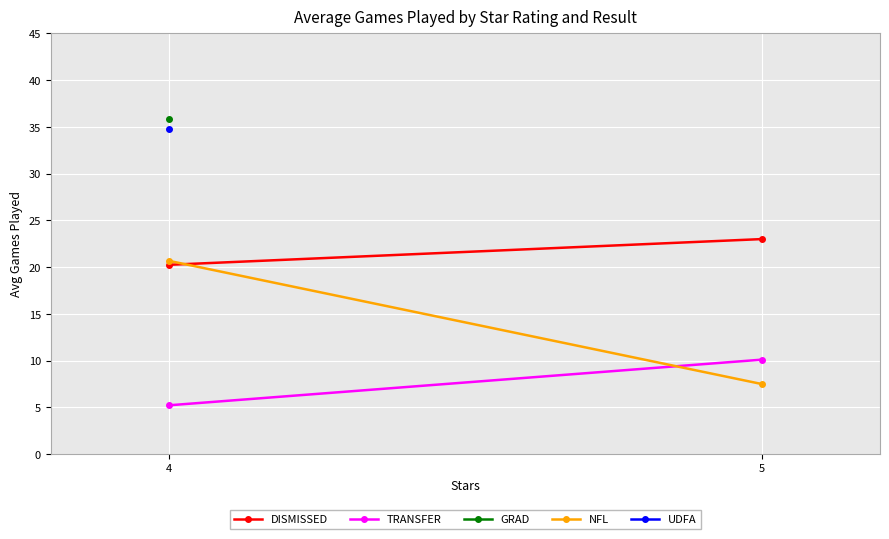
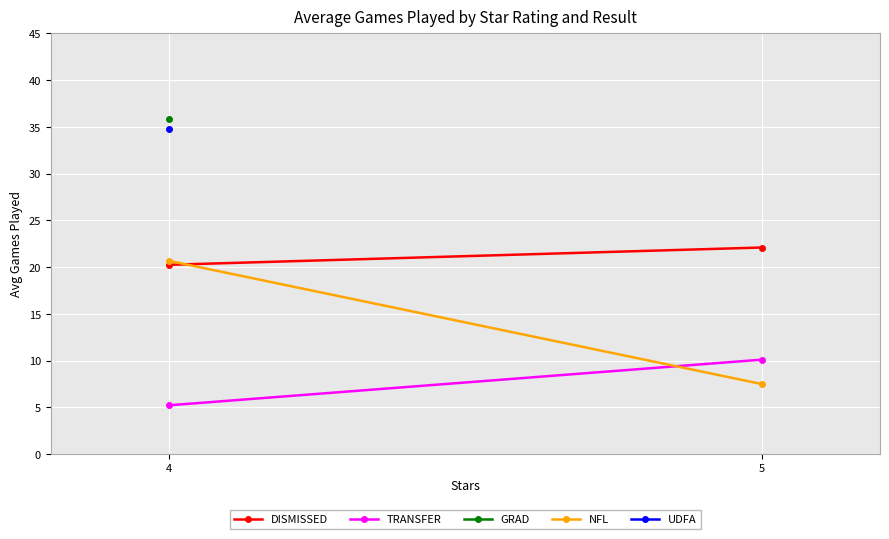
DISMISSED, 5: 23 -> 22
